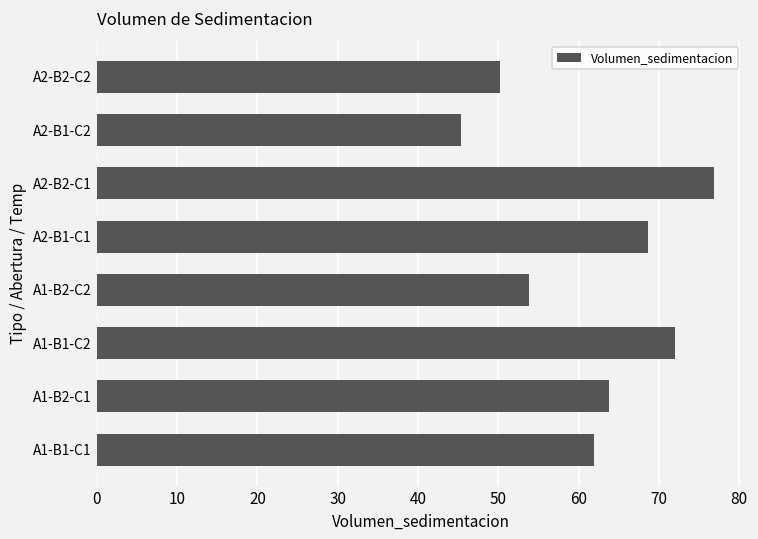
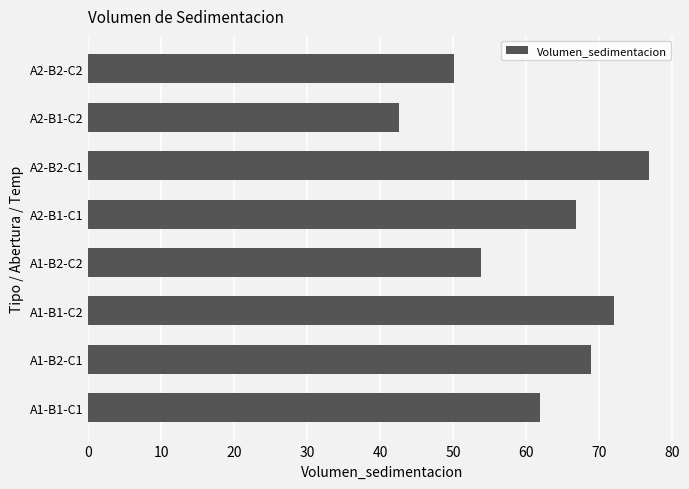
A2-B1-C2: 45 -> 43
A2-B1-C1: 69 -> 67
A1-B2-C1: 64 -> 69
